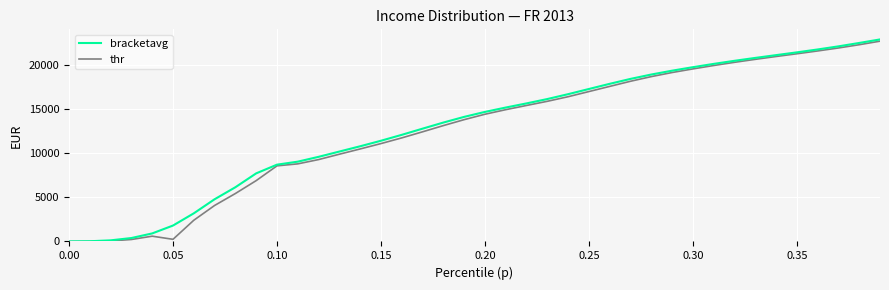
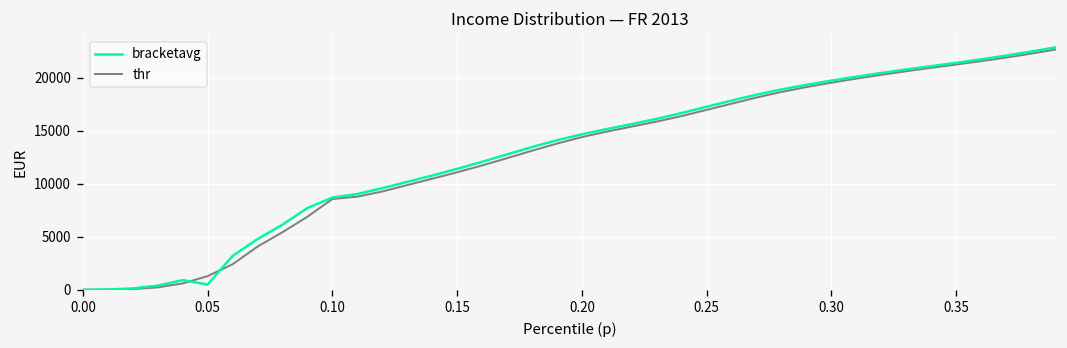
bracketavg, 0.05: 2000 -> 0
thr, 0.05: 0 -> 1000
